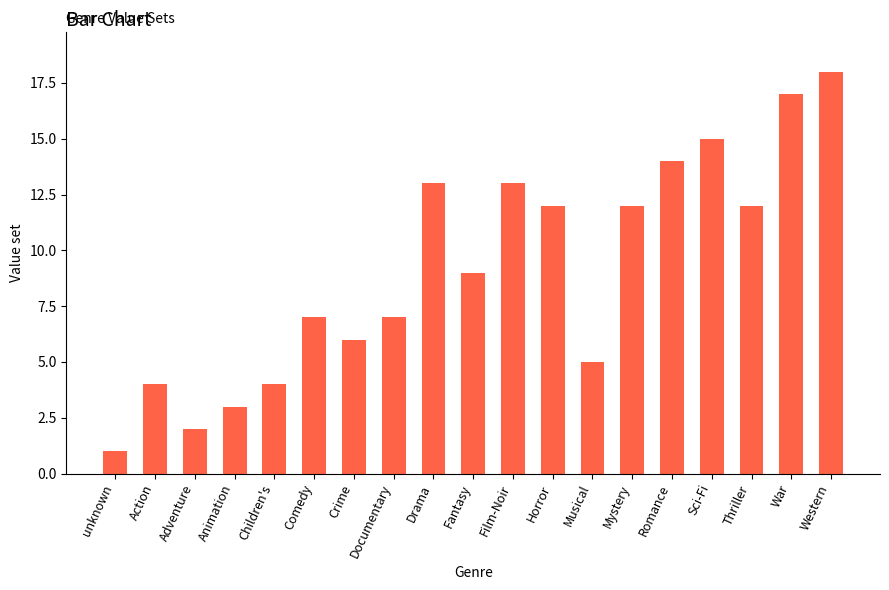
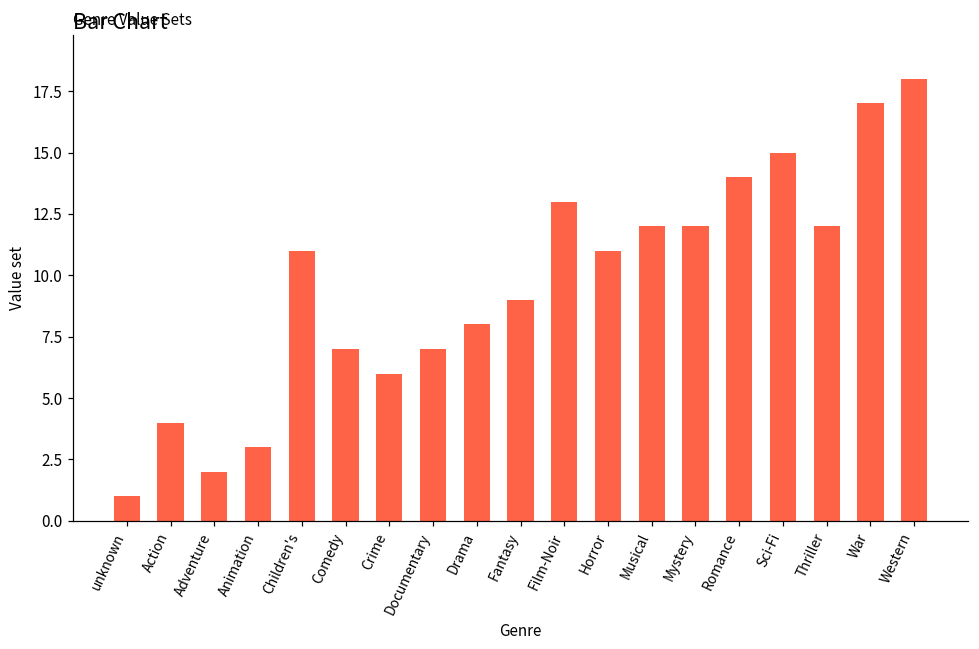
Children's: 4 -> 11
Drama: 13 -> 8
Horror: 12 -> 11
Musical: 5 -> 12
